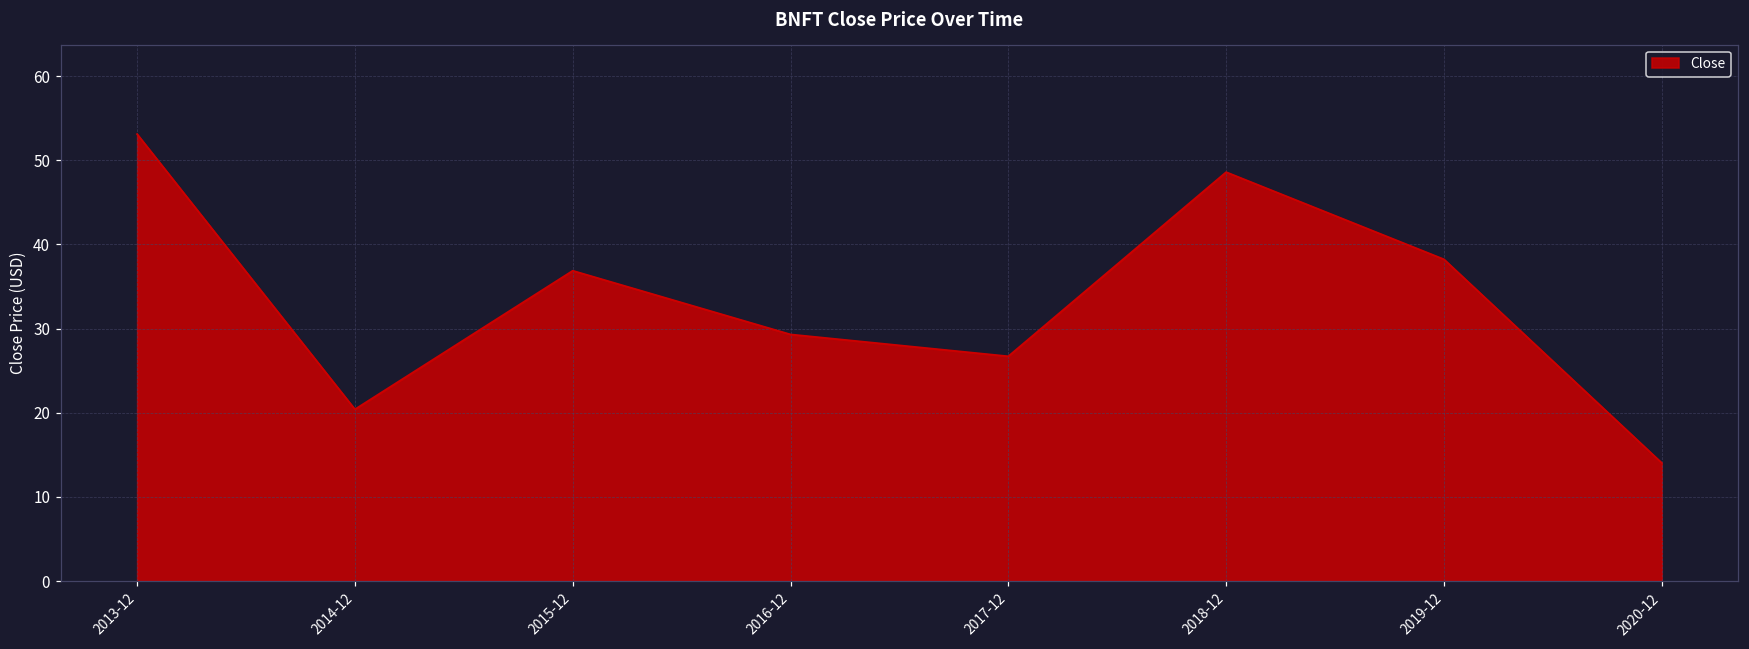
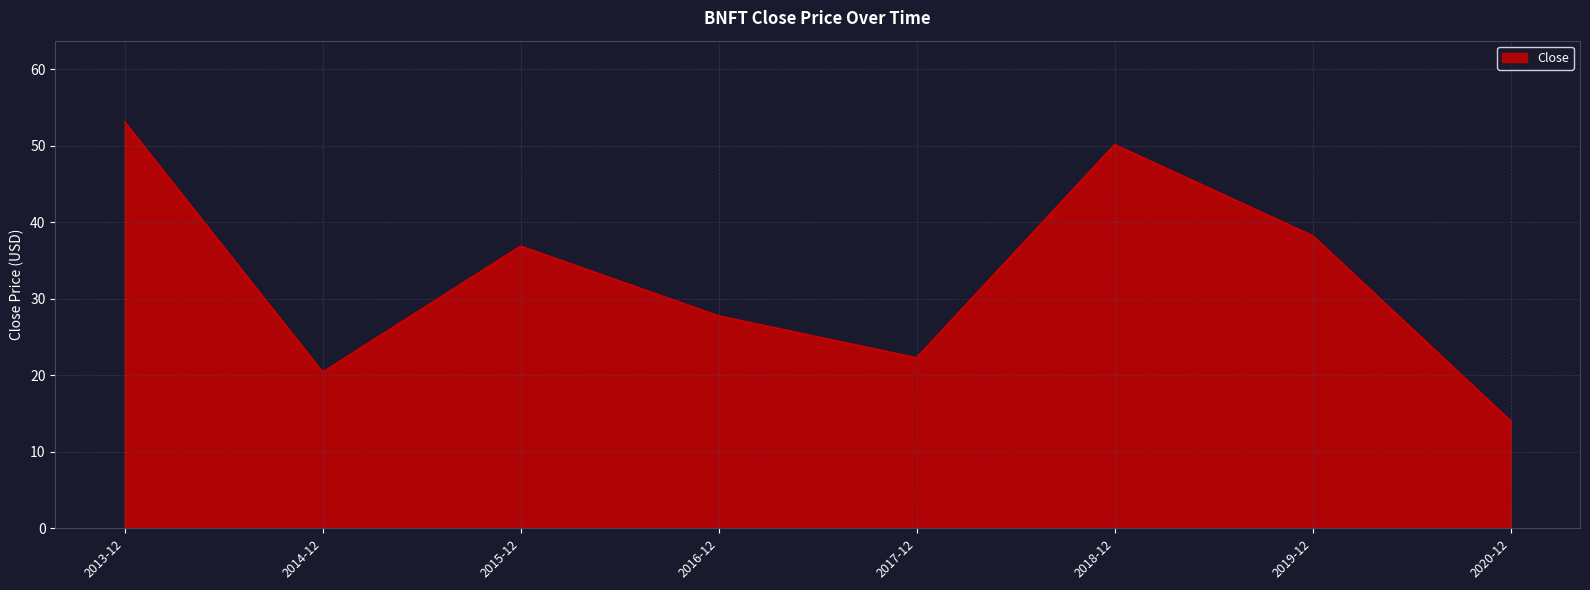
2016-12: 29 -> 28
2017-12: 27 -> 22
2018-12: 49 -> 50
